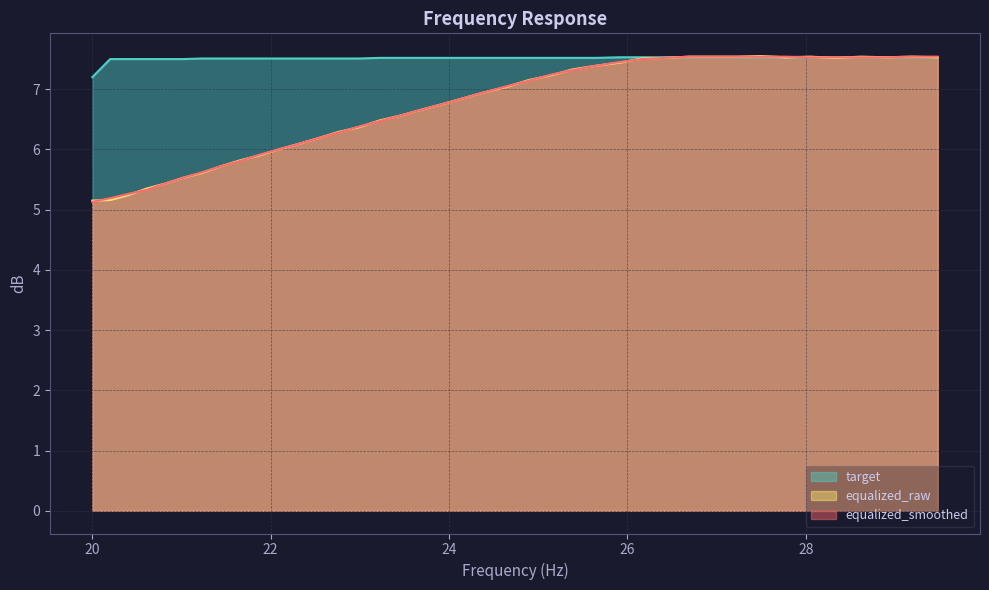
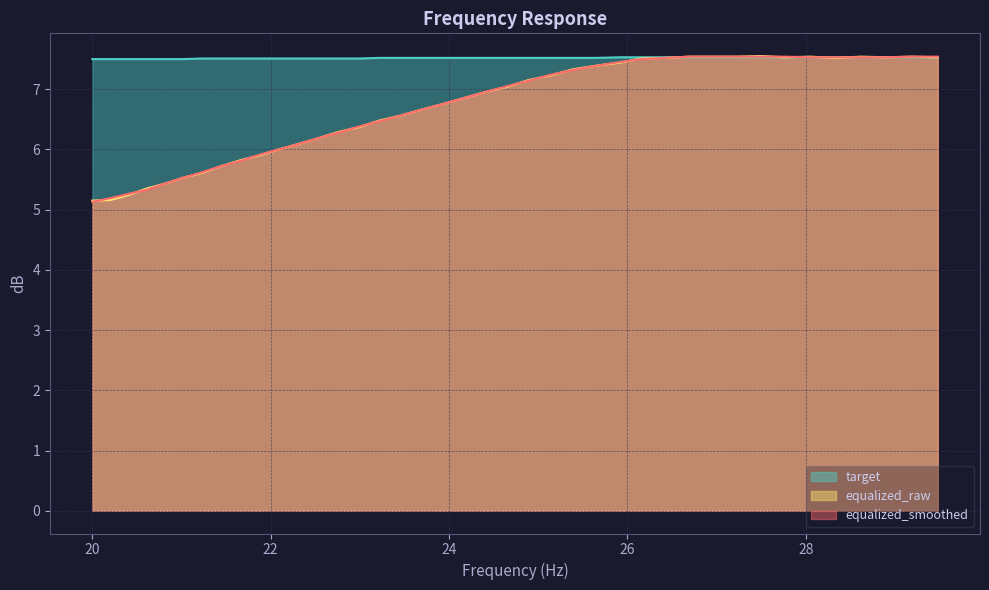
target, 20: 7.2 -> 7.5
